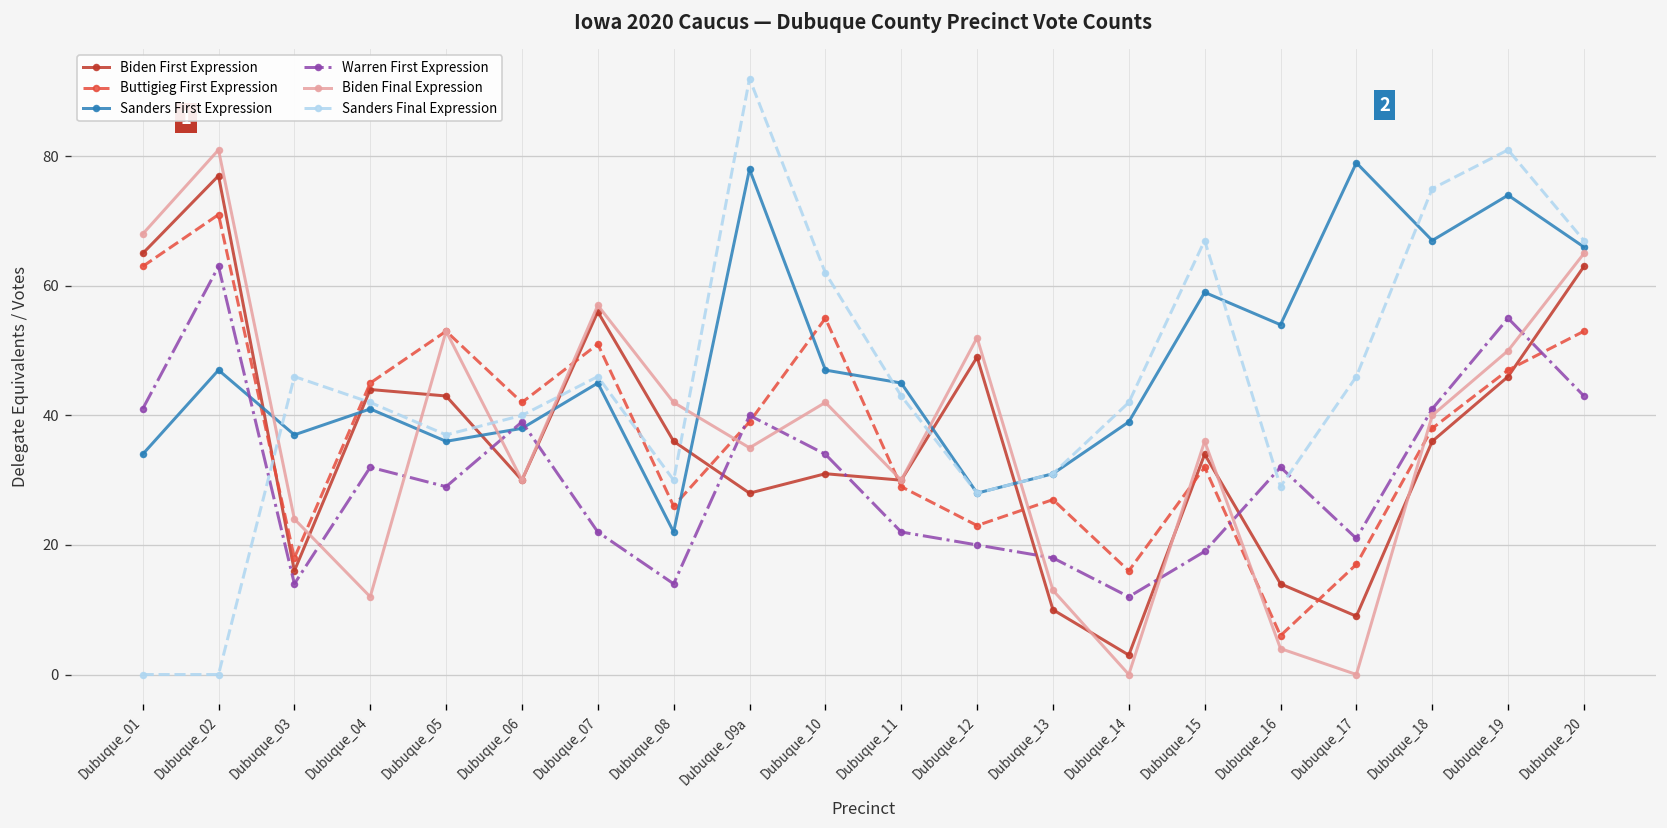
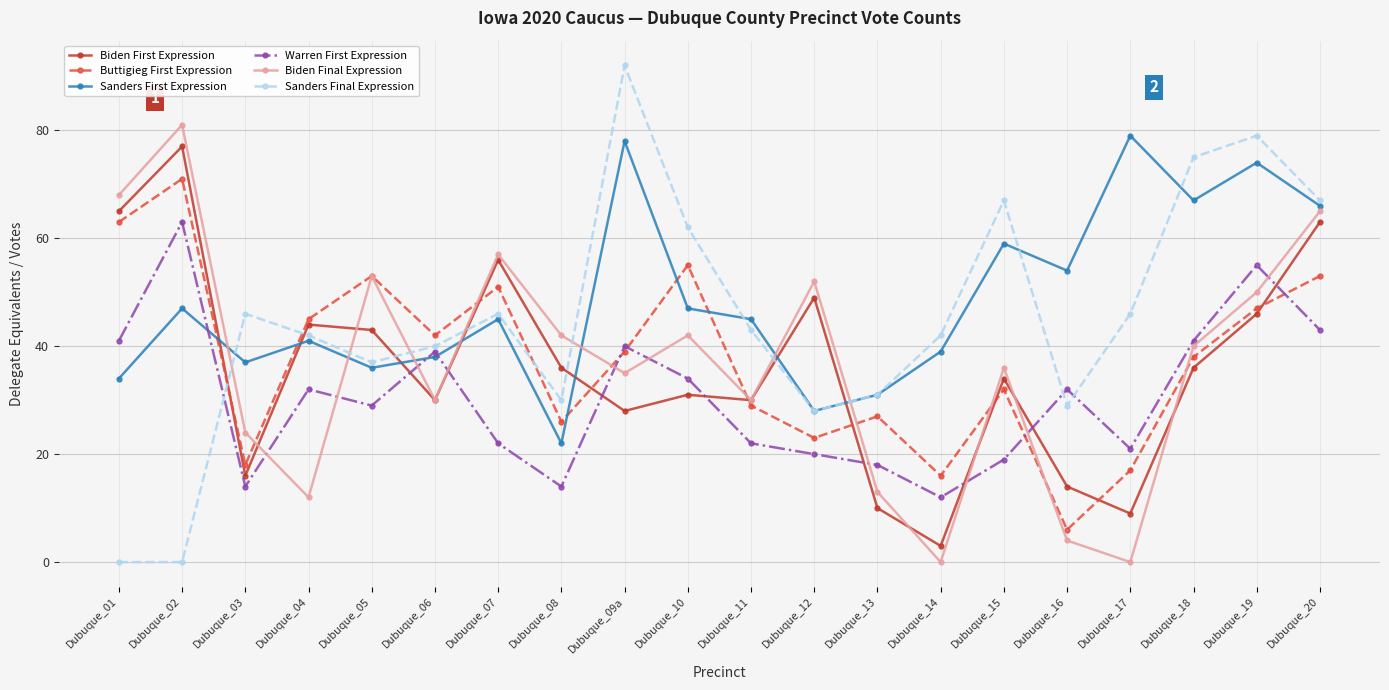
Sanders Final Expression, Dubuque_19: 81 -> 79
